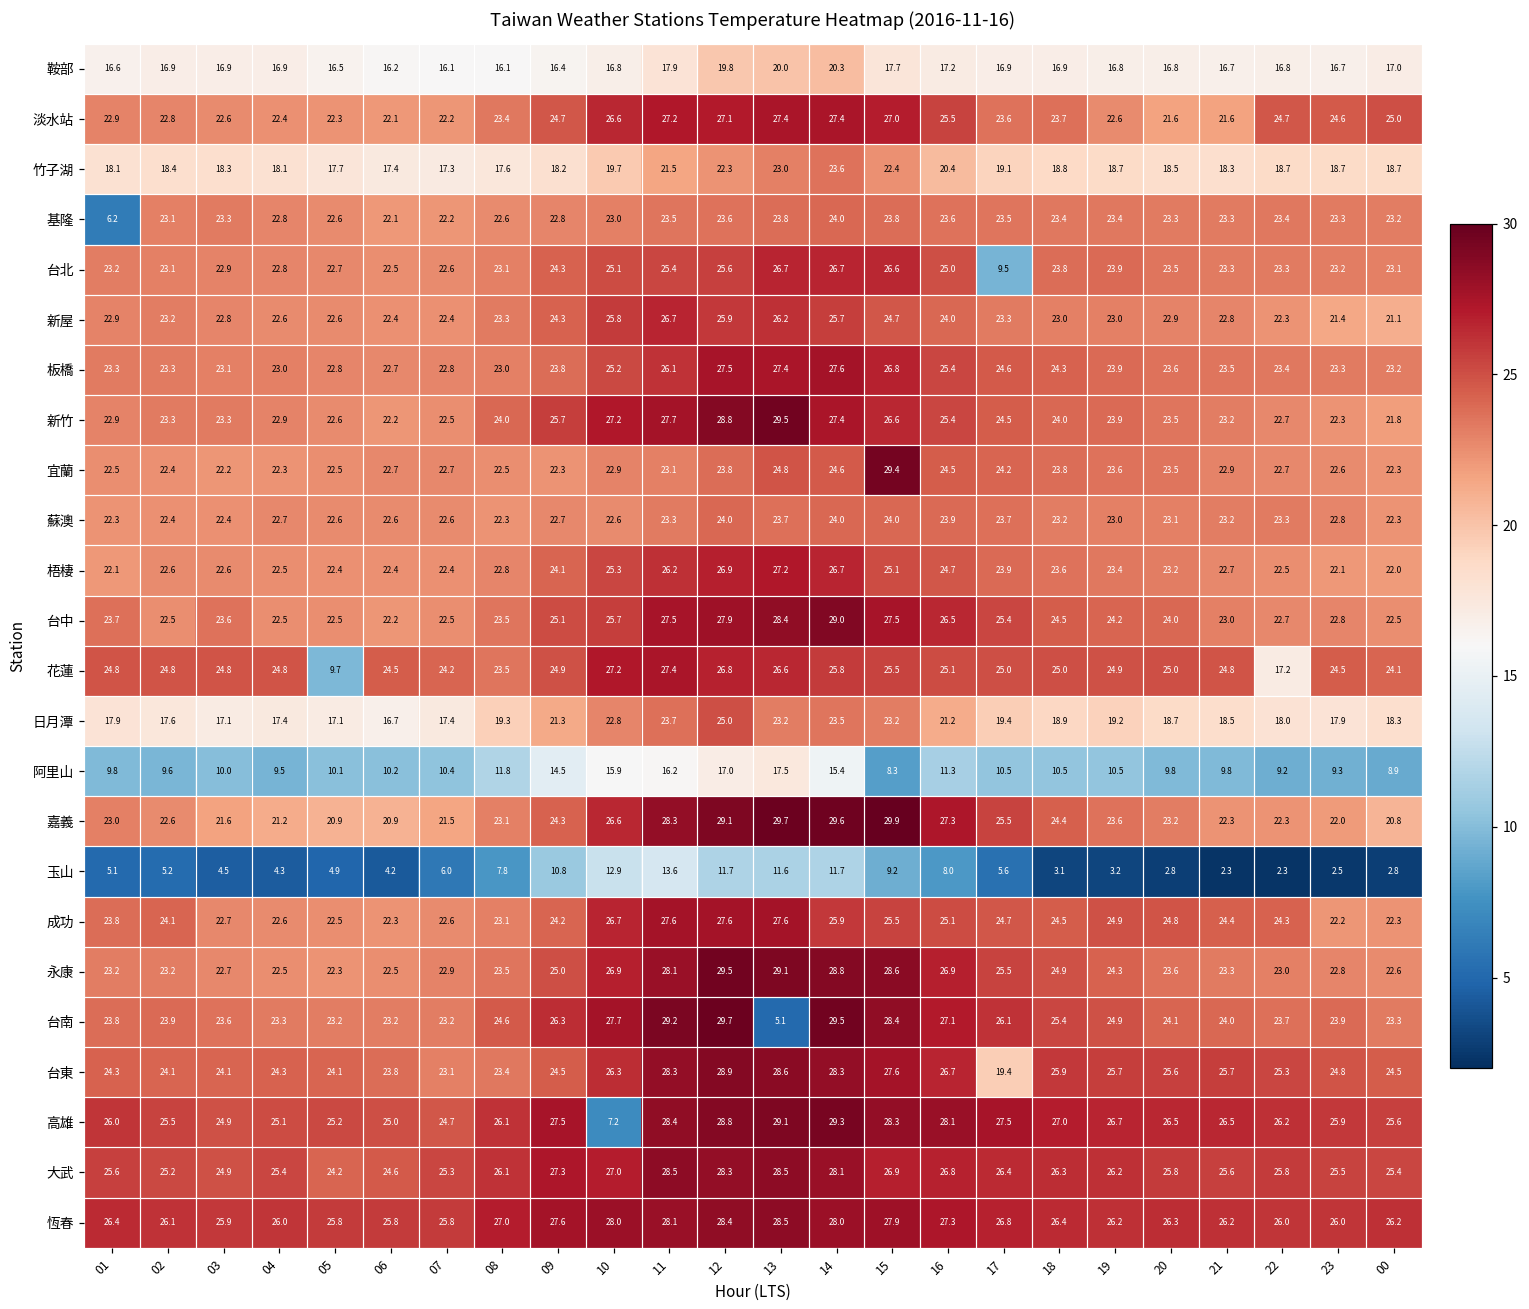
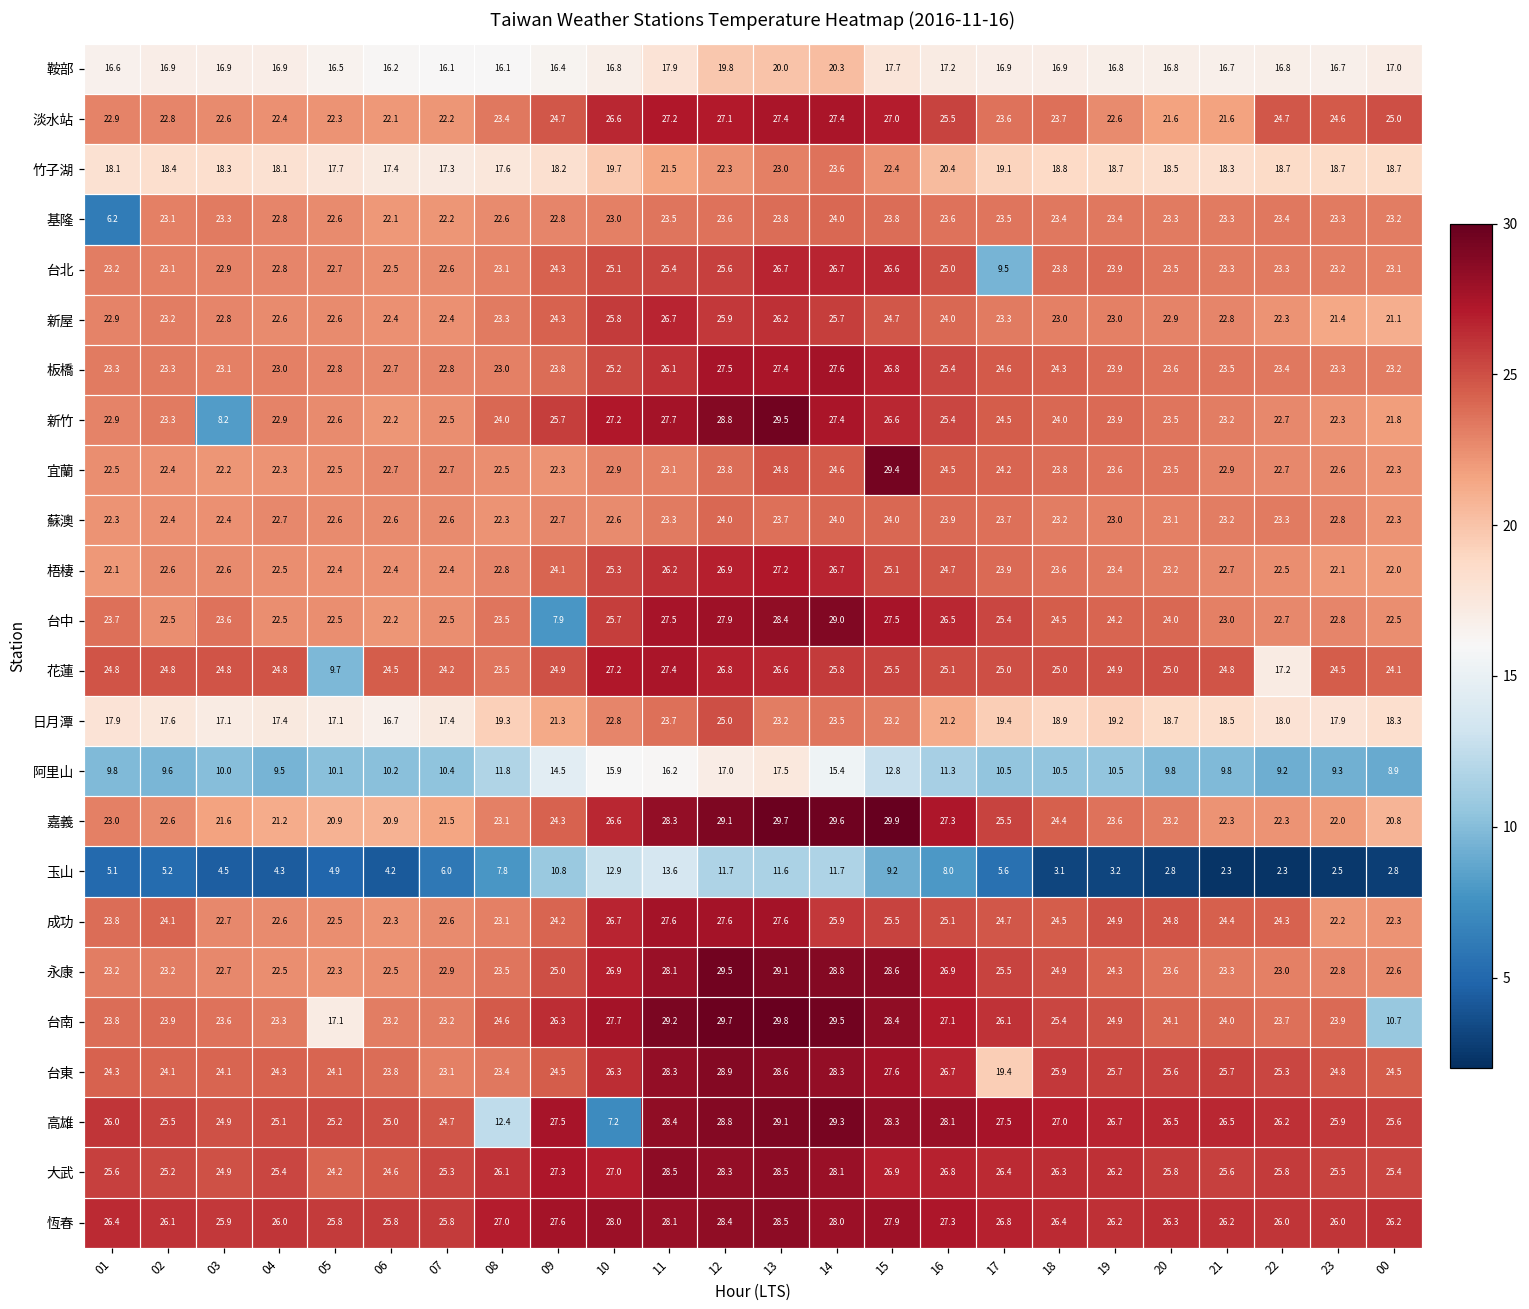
新竹, 03: 23.3 -> 8.2
台中, 09: 25.1 -> 7.9
阿里山, 15: 8.3 -> 12.8
台南, 05: 23.2 -> 17.1
台南, 13: 5.1 -> 29.8
台南, 00: 23.3 -> 10.7
高雄, 08: 26.1 -> 12.4
